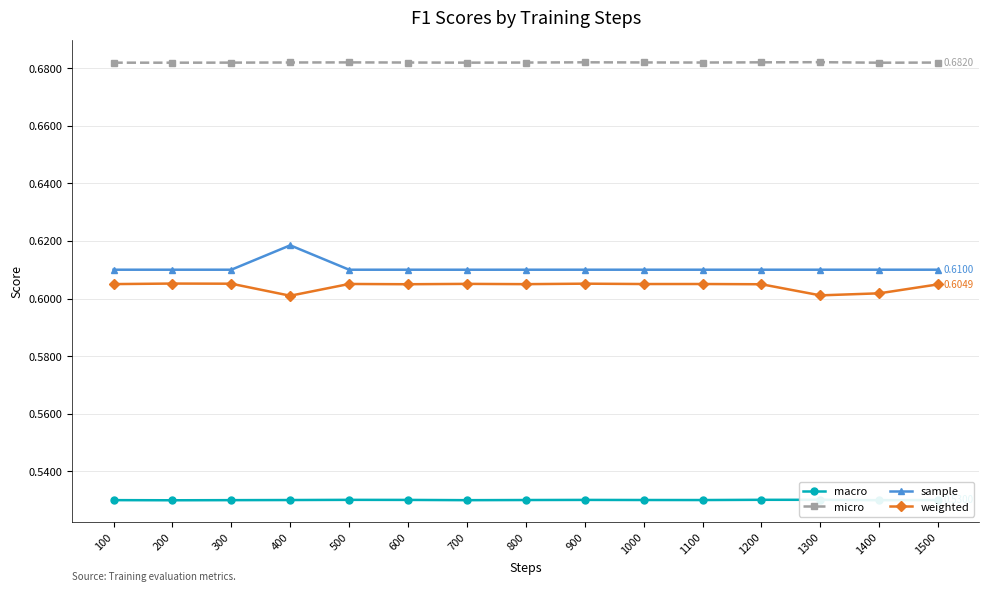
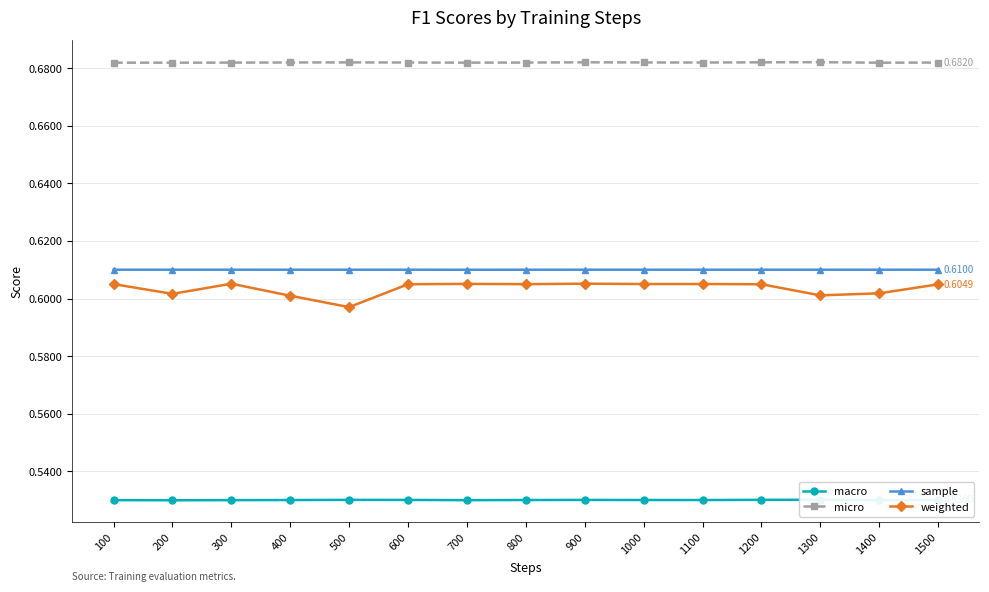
weighted, 200: 0.605 -> 0.602
sample, 400: 0.619 -> 0.610
weighted, 500: 0.605 -> 0.597
